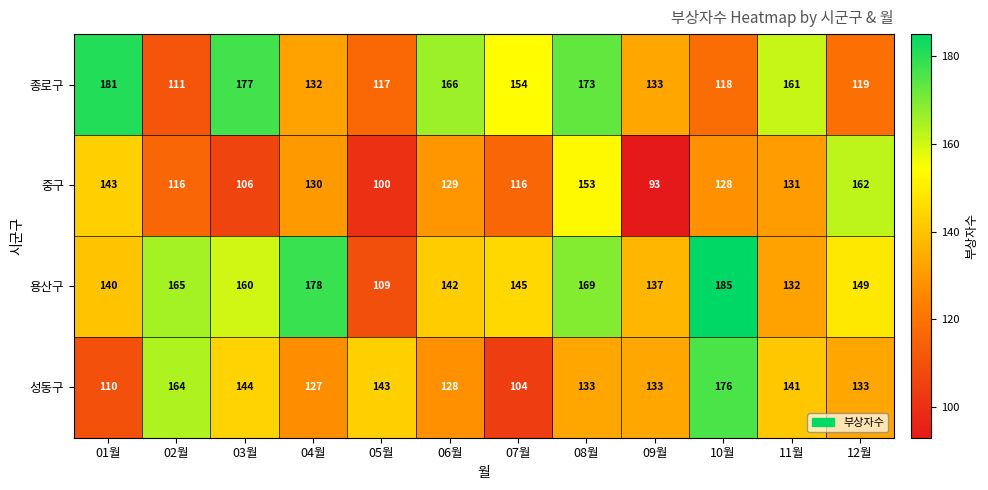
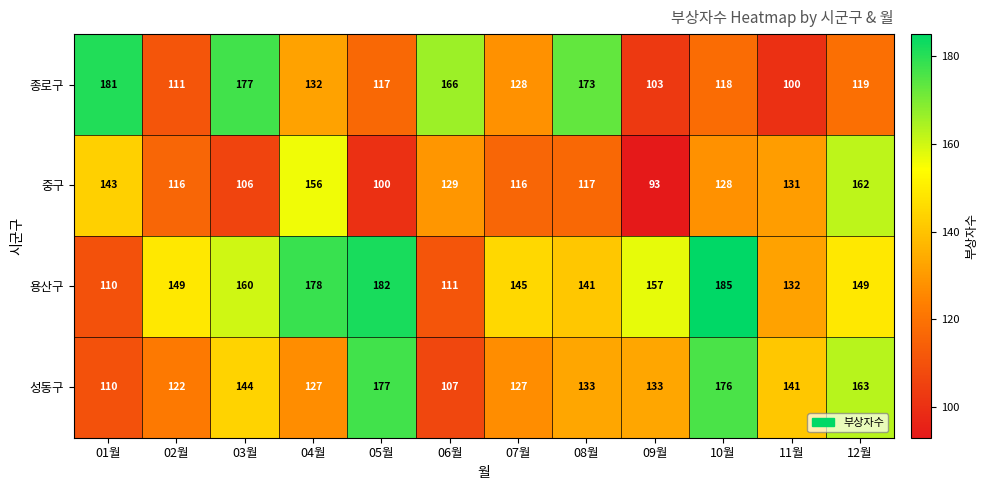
종로구, 07월: 154 -> 128
종로구, 09월: 133 -> 103
종로구, 11월: 161 -> 100
중구, 04월: 130 -> 156
중구, 08월: 153 -> 117
용산구, 01월: 140 -> 110
용산구, 02월: 165 -> 149
용산구, 05월: 109 -> 182
용산구, 06월: 142 -> 111
용산구, 08월: 169 -> 141
용산구, 09월: 137 -> 157
성동구, 02월: 164 -> 122
성동구, 05월: 143 -> 177
성동구, 06월: 128 -> 107
성동구, 07월: 104 -> 127
성동구, 12월: 133 -> 163
